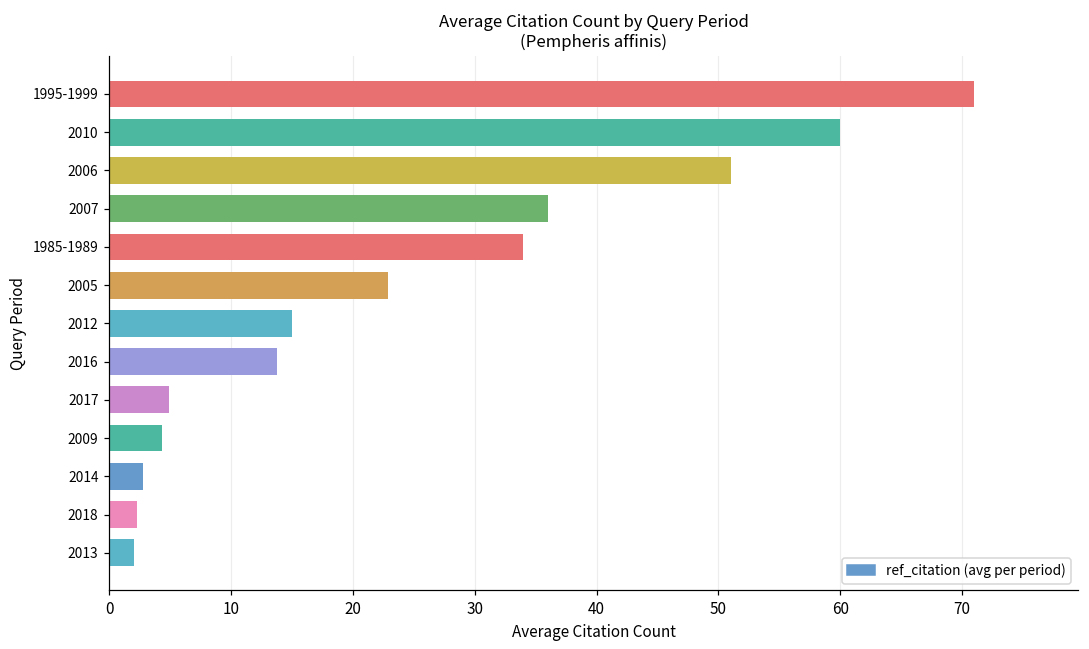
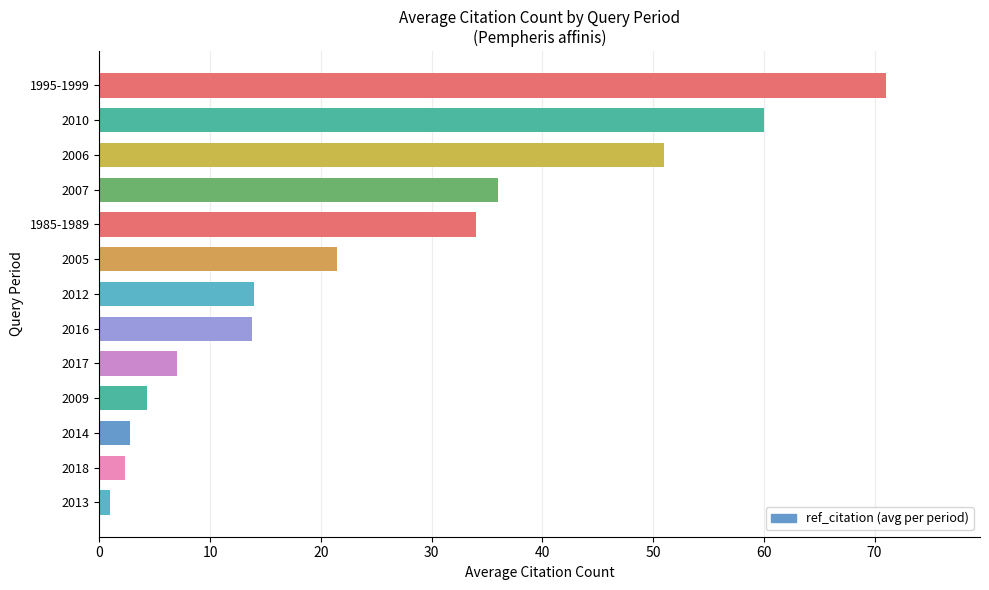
2005: 22.9 -> 21.5
2012: 15 -> 14
2017: 4.9 -> 7.0
2013: 2 -> 1
